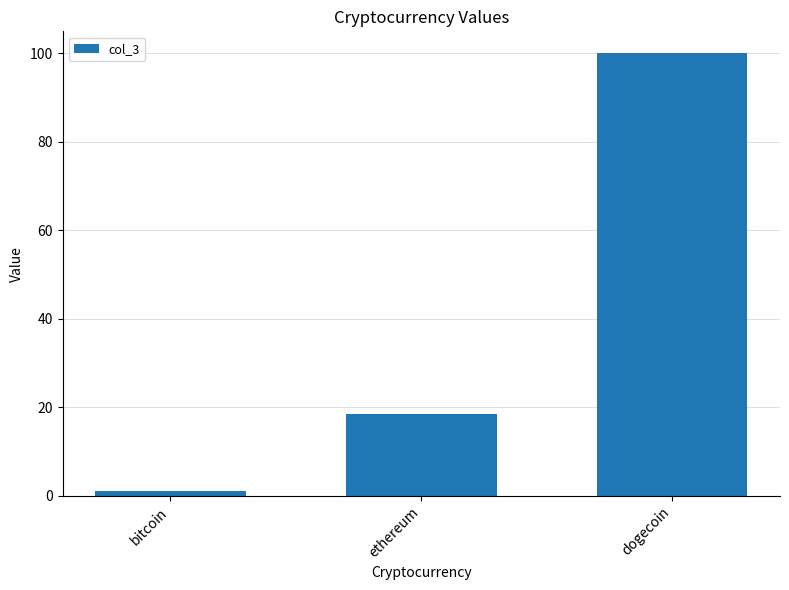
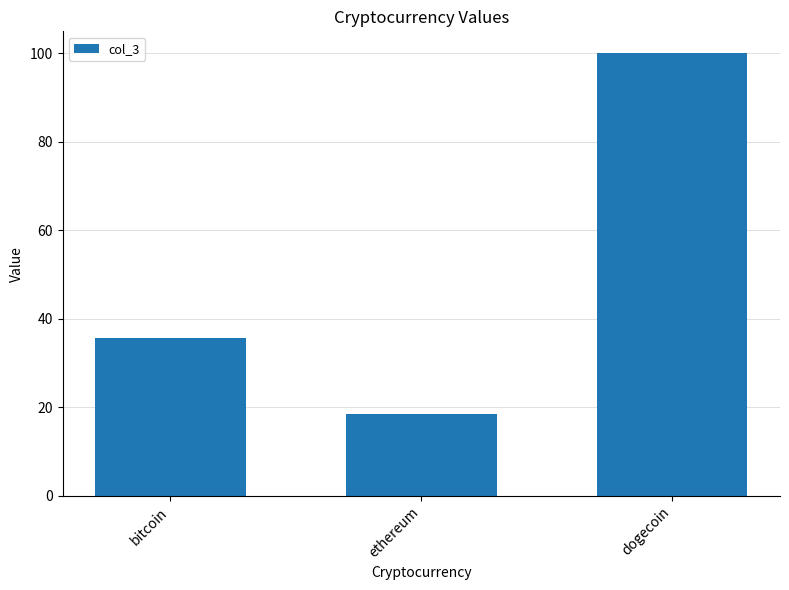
bitcoin: 1 -> 36
